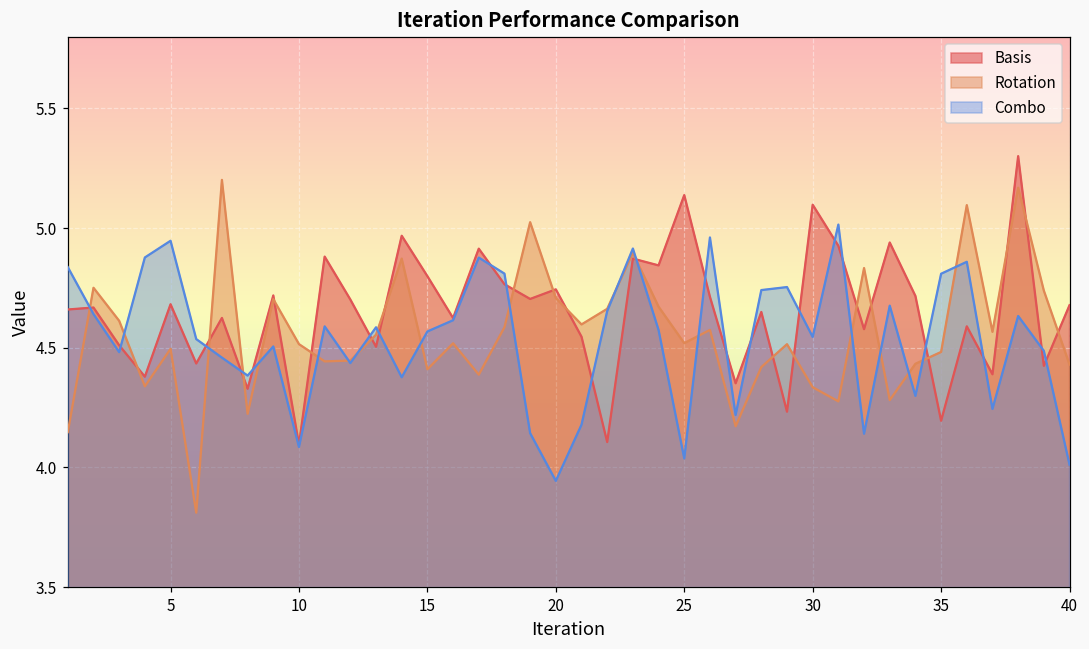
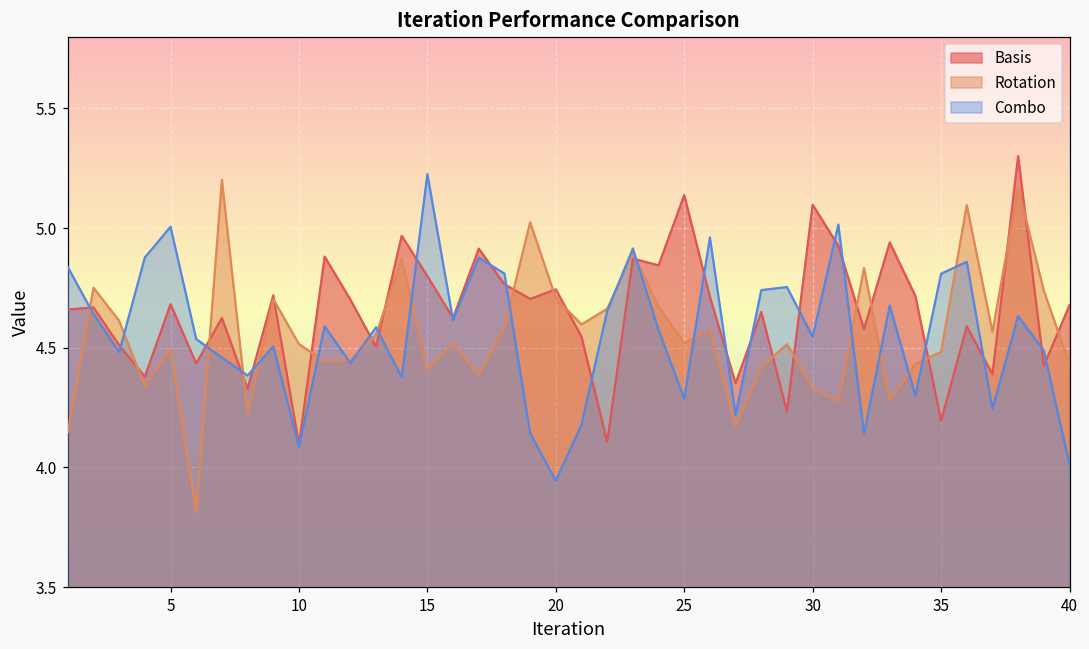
Combo, 5: 4.95 -> 5.01
Combo, 15: 4.57 -> 5.23
Combo, 25: 4.04 -> 4.29
